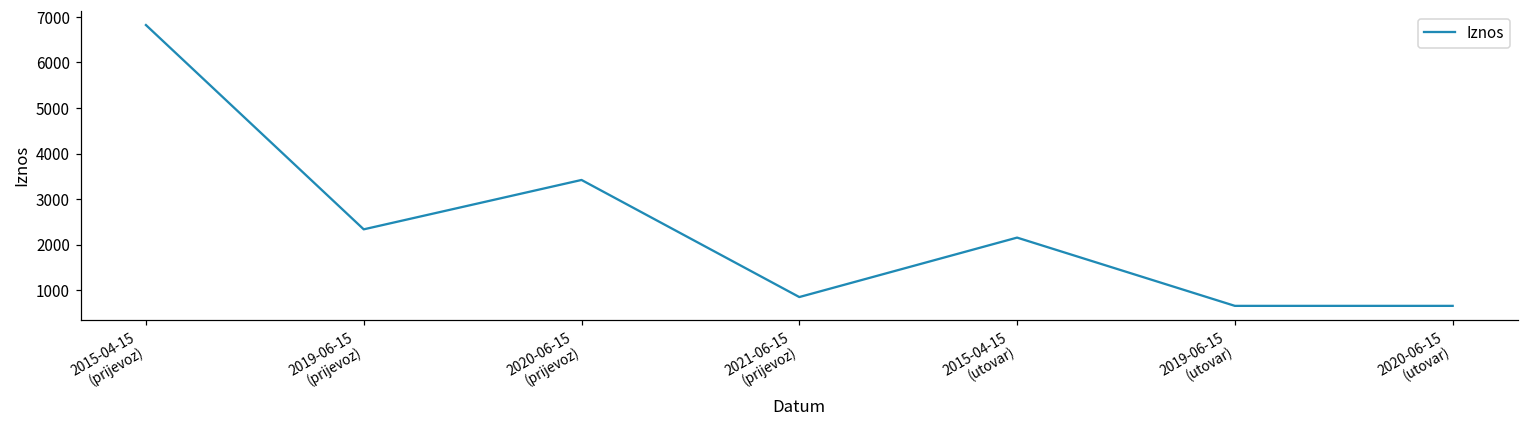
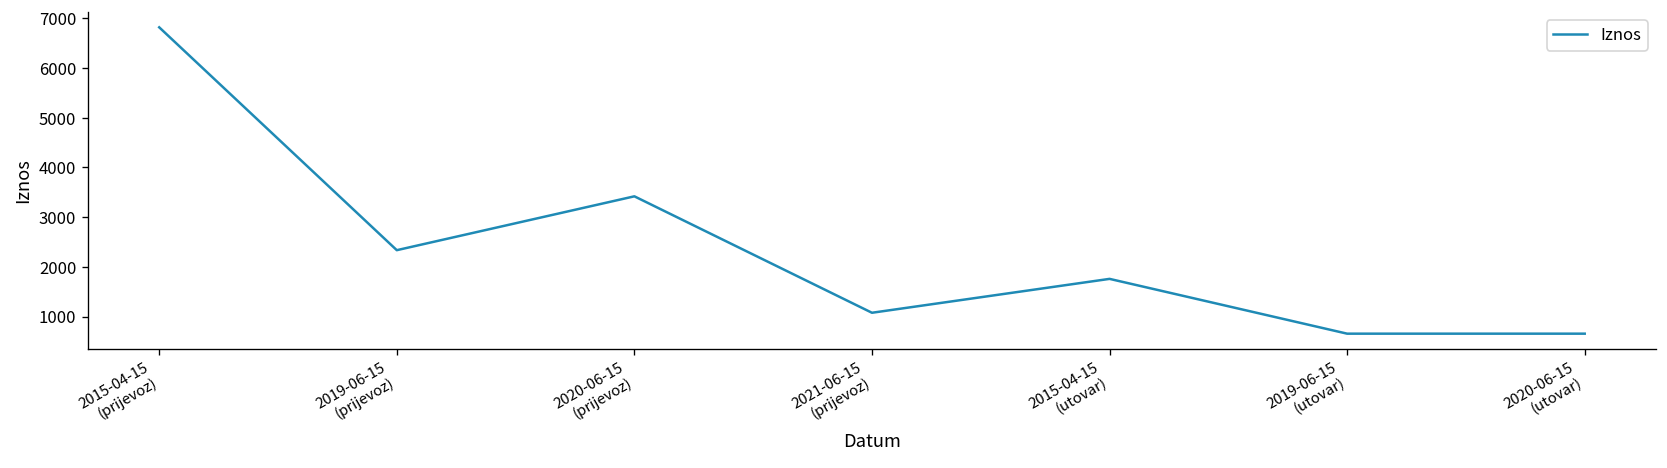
2021-06-15 (prijevoz): 900 -> 1100
2015-04-15 (utovar): 2200 -> 1800
